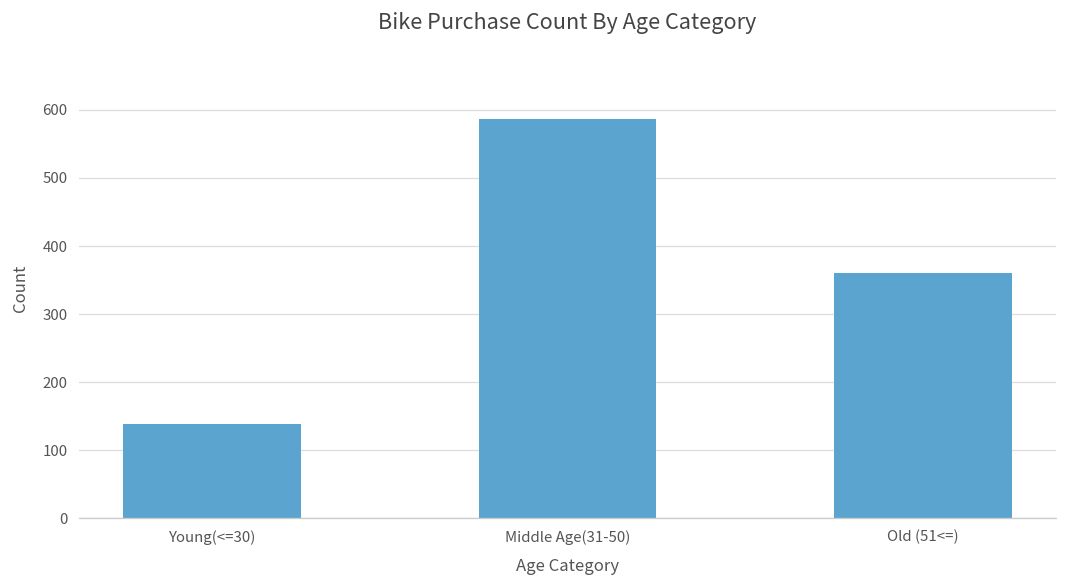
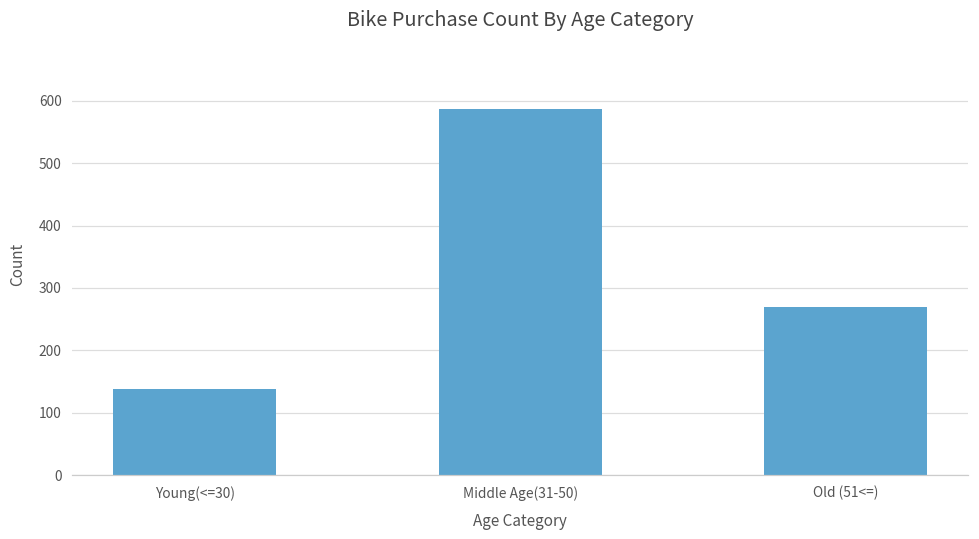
Old (51<=): 360 -> 270
